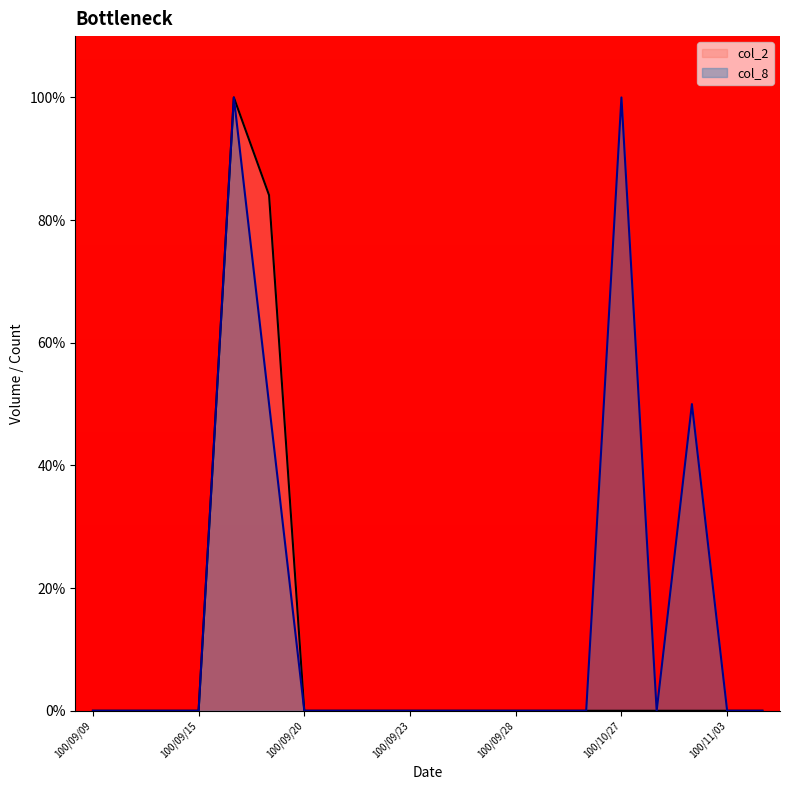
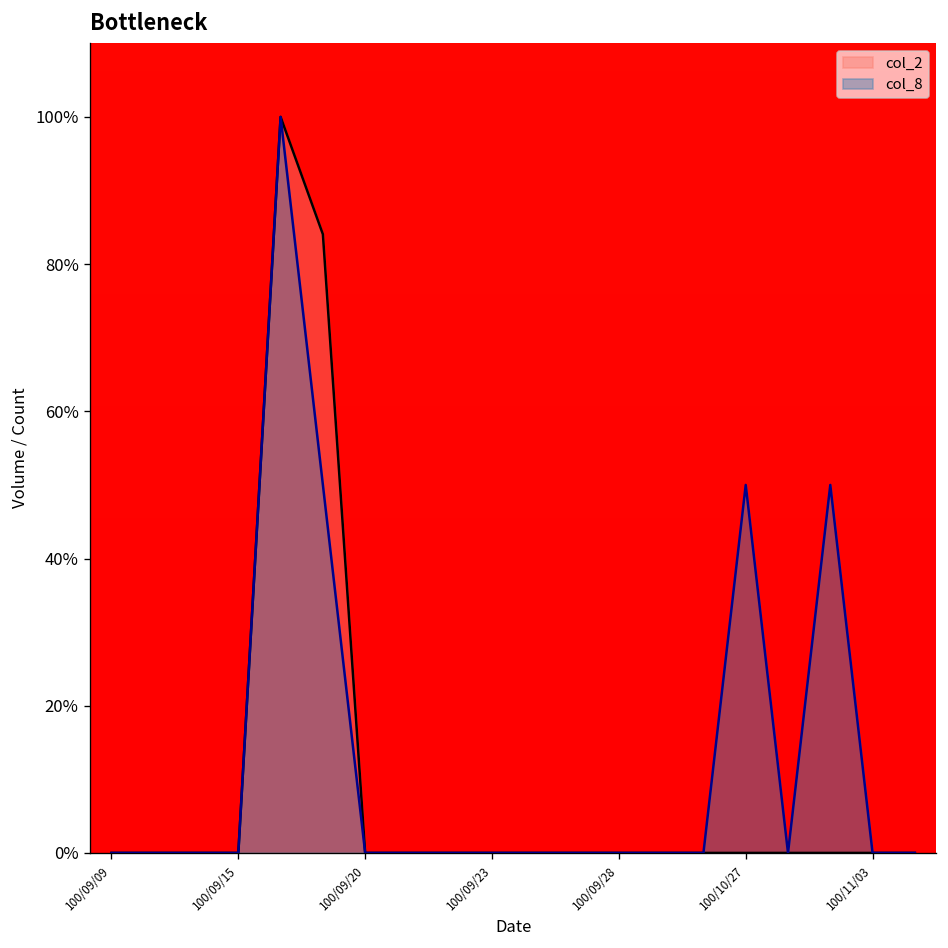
col_8, 100/10/27: 100% -> 50%
